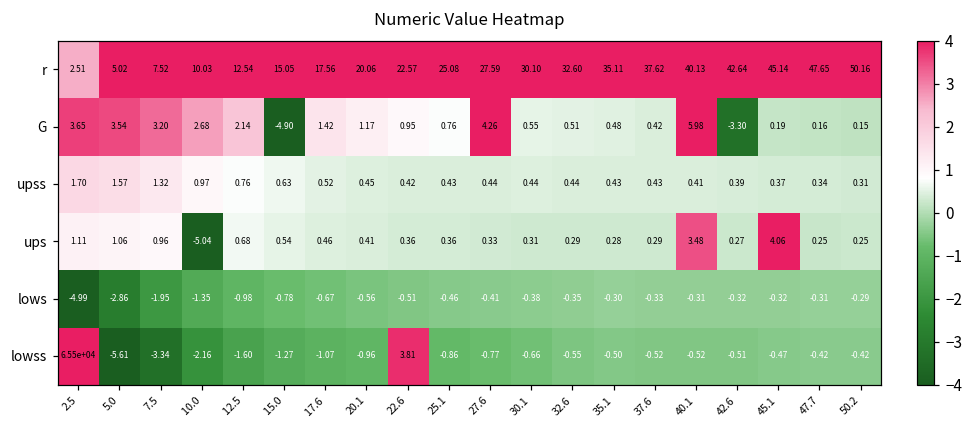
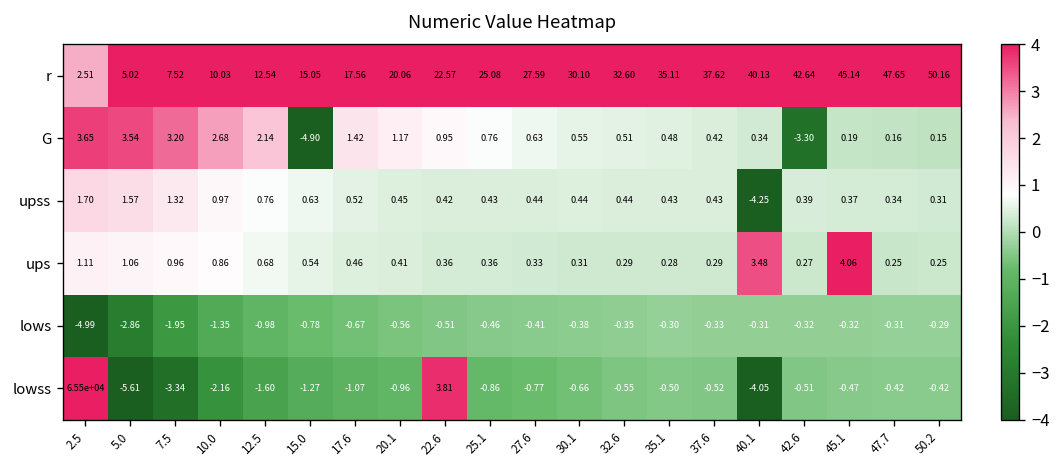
G, 27.6: 4.26 -> 0.63
G, 40.1: 5.98 -> 0.34
upss, 40.1: 0.41 -> -4.25
ups, 10.0: -5.04 -> 0.86
lowss, 40.1: -0.52 -> -4.05
